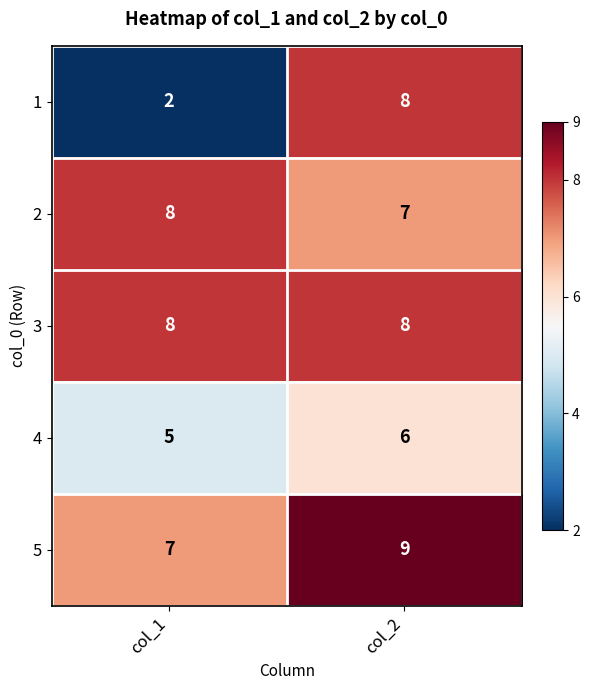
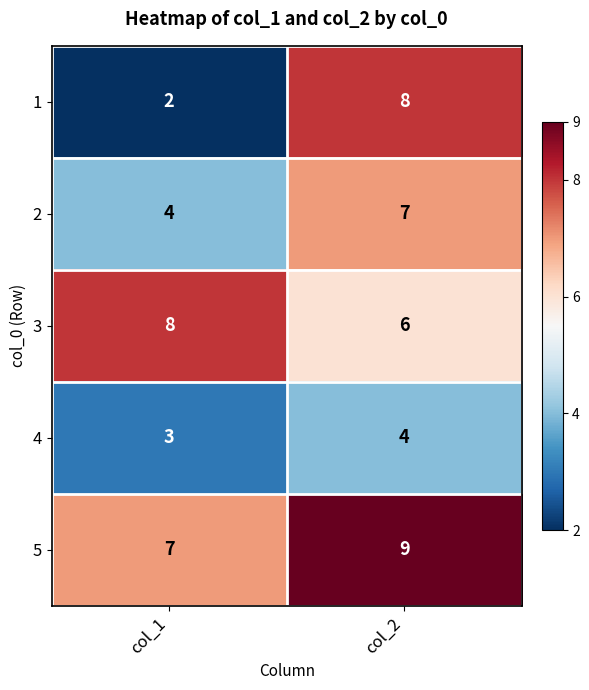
2, col_1: 8 -> 4
3, col_2: 8 -> 6
4, col_1: 5 -> 3
4, col_2: 6 -> 4
